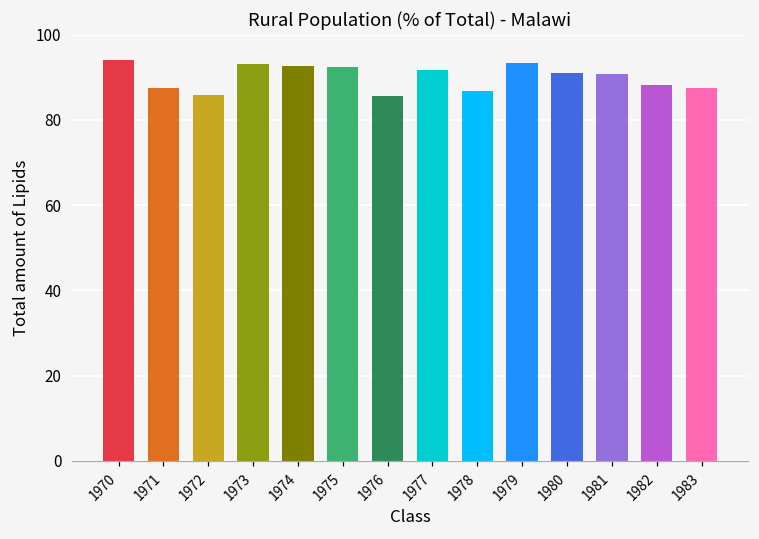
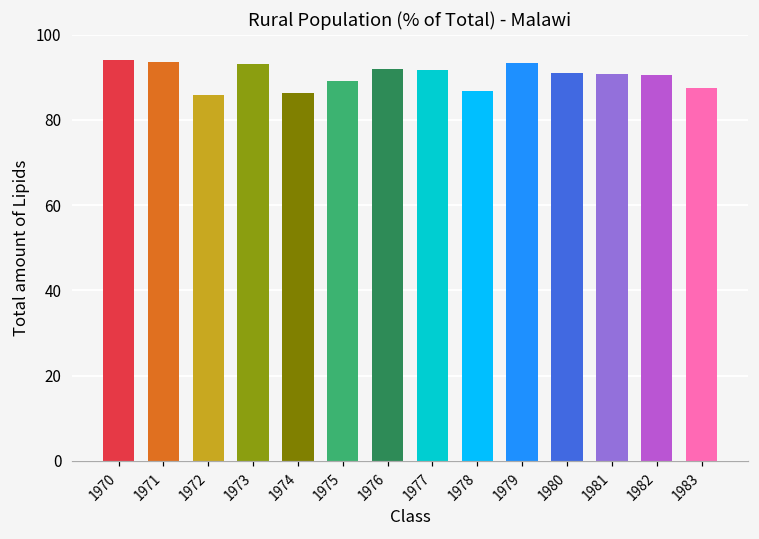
1971: 88 -> 94
1974: 93 -> 86
1975: 92 -> 89
1976: 86 -> 92
1982: 88 -> 91
